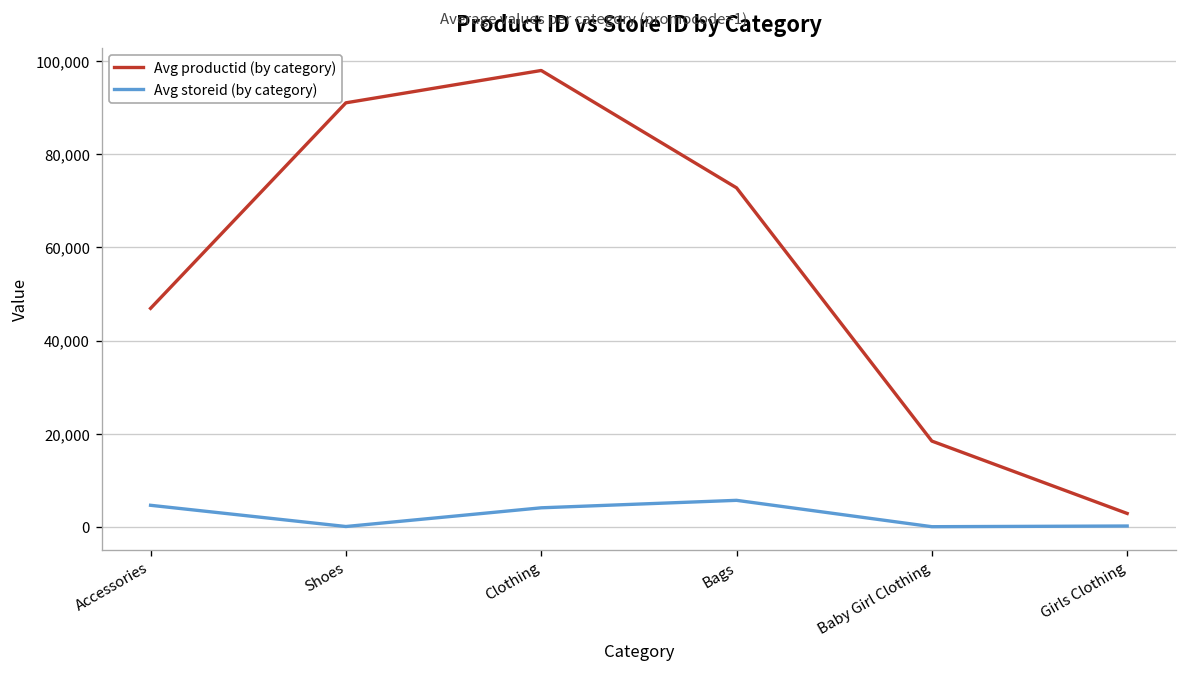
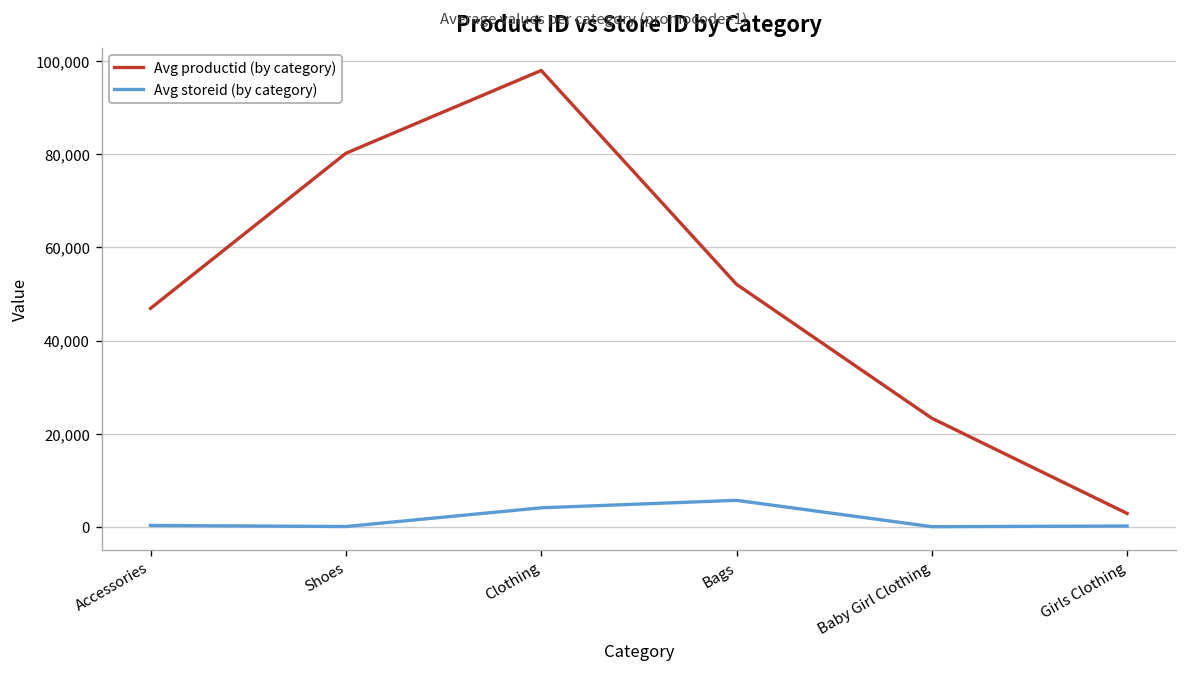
Avg storeid (by category), Accessories: 5,000 -> 0
Avg productid (by category), Shoes: 91,000 -> 80,000
Avg productid (by category), Bags: 73,000 -> 52,000
Avg productid (by category), Baby Girl Clothing: 18,000 -> 23,000
